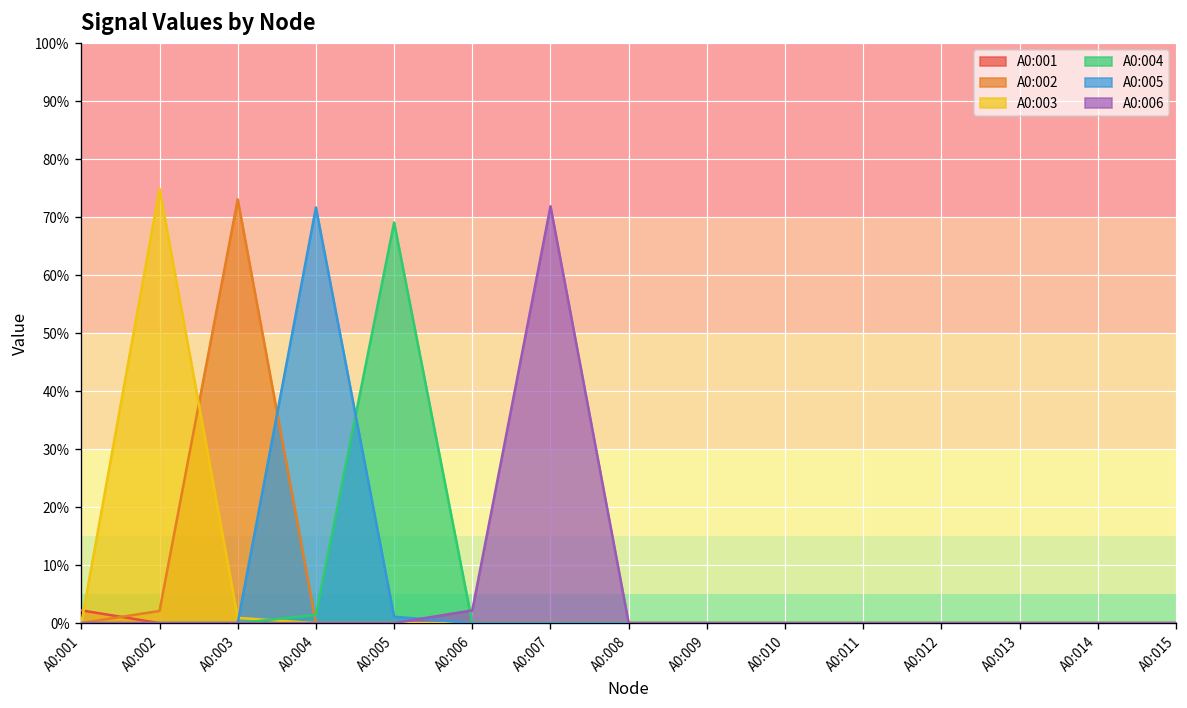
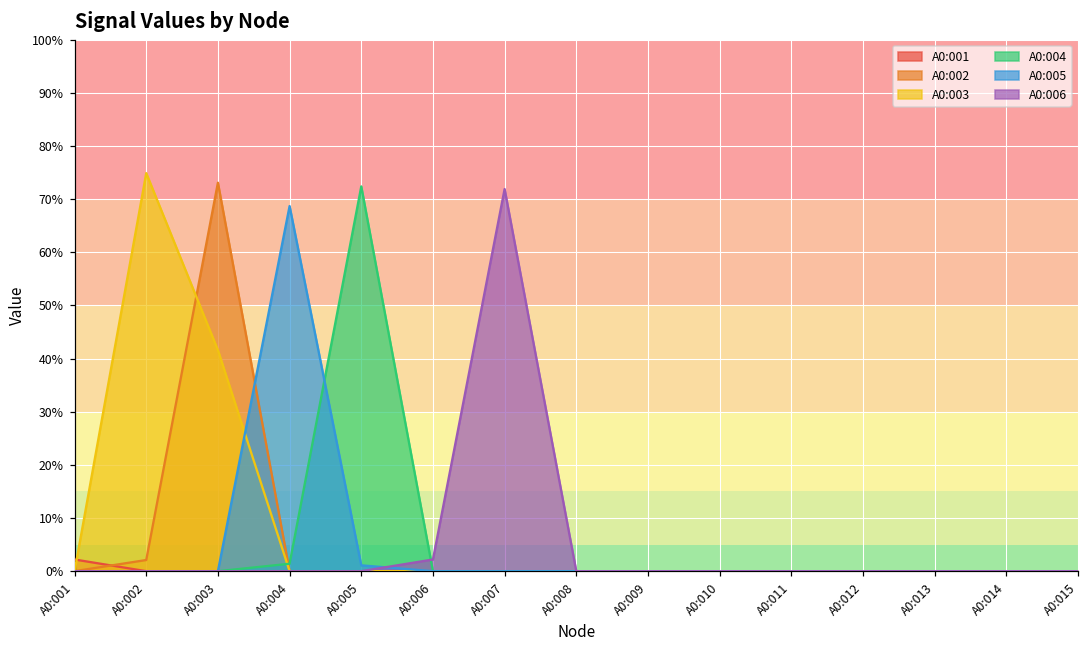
A0:003, A0:003: 1% -> 42%
A0:005, A0:004: 72% -> 69%
A0:004, A0:005: 69% -> 72%
